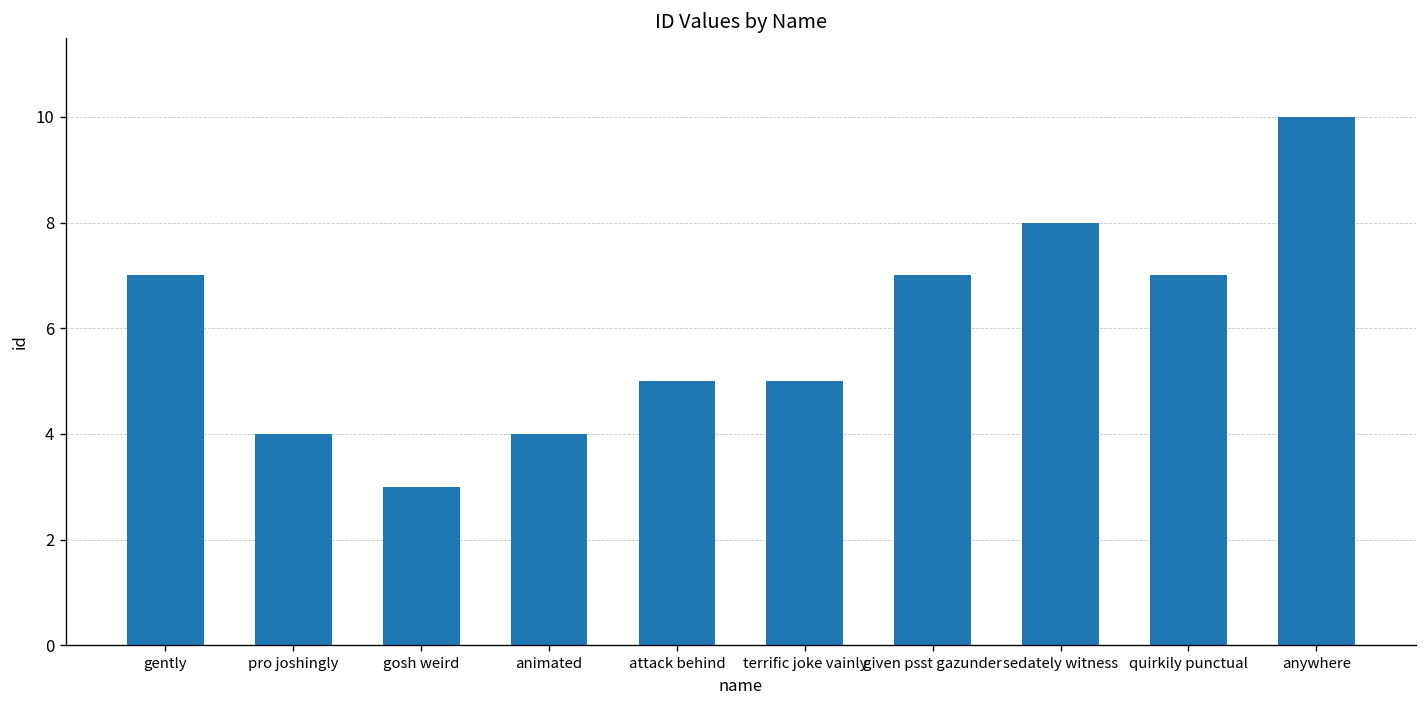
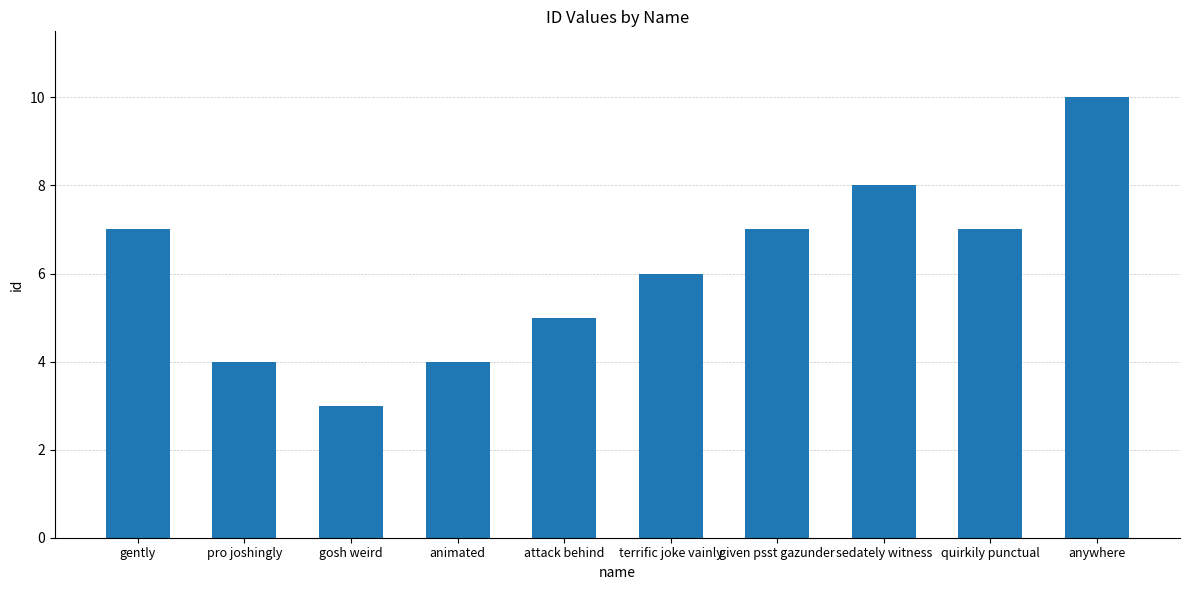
terrific joke vainly: 5 -> 6
